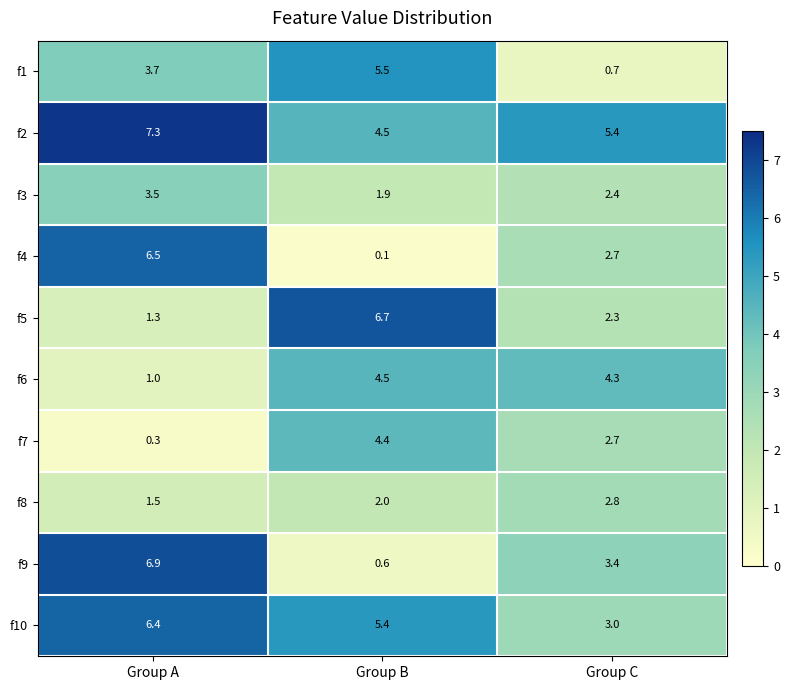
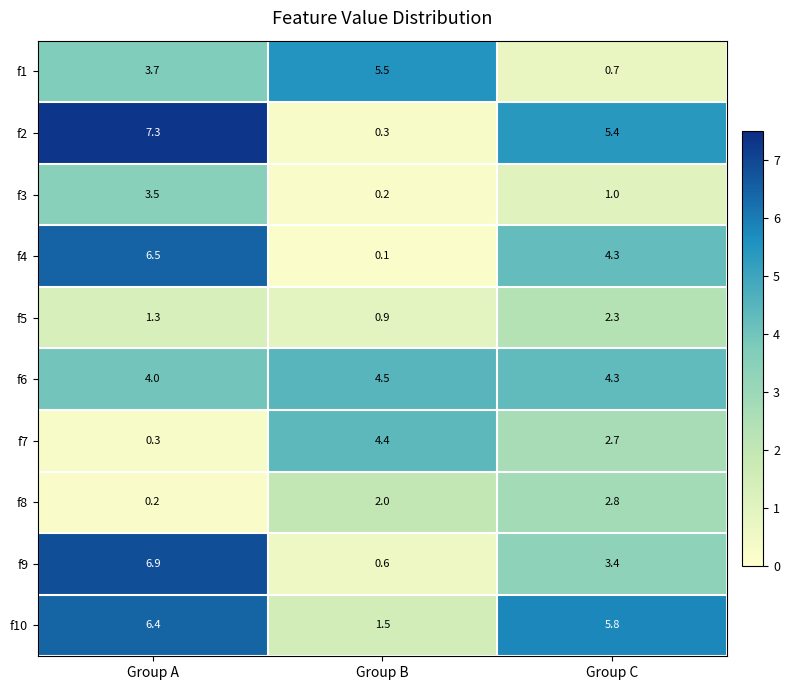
f2, Group B: 4.5 -> 0.3
f3, Group B: 1.9 -> 0.2
f3, Group C: 2.4 -> 1.0
f4, Group C: 2.7 -> 4.3
f5, Group B: 6.7 -> 0.9
f6, Group A: 1.0 -> 4.0
f8, Group A: 1.5 -> 0.2
f10, Group B: 5.4 -> 1.5
f10, Group C: 3.0 -> 5.8
